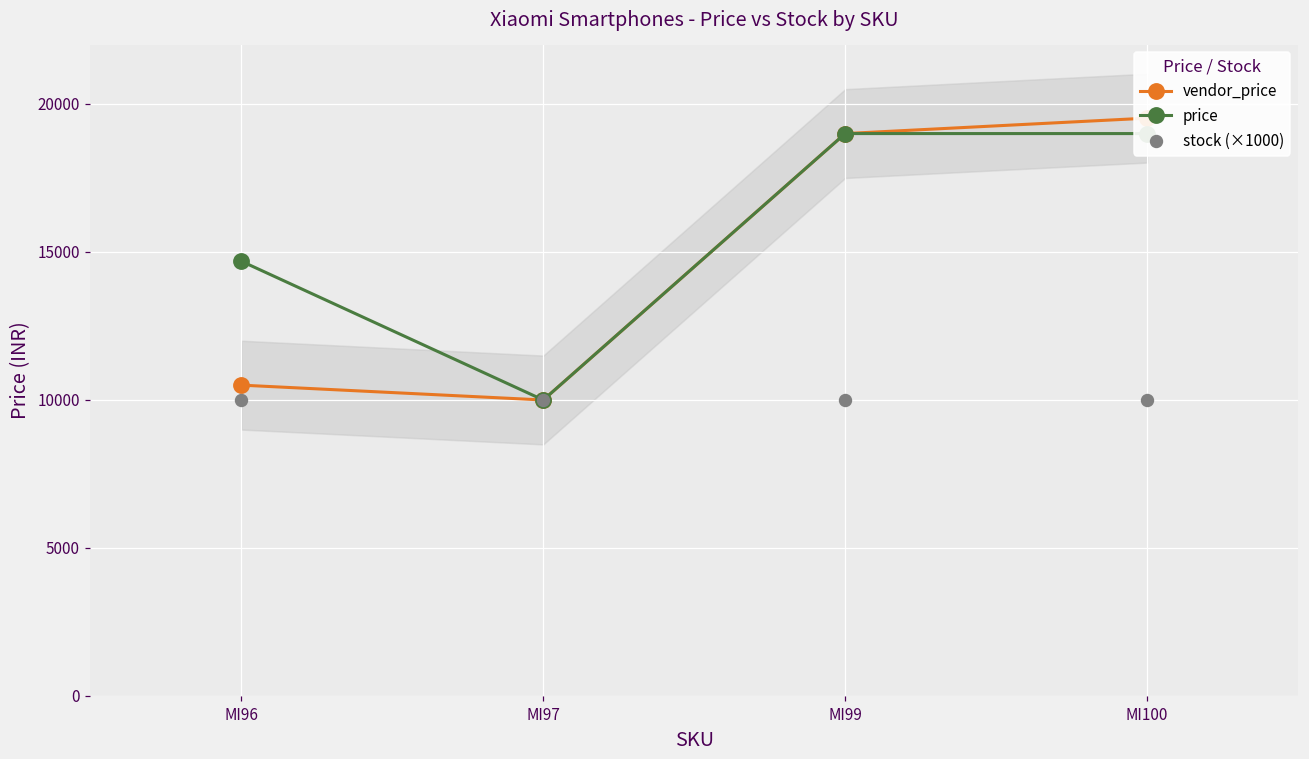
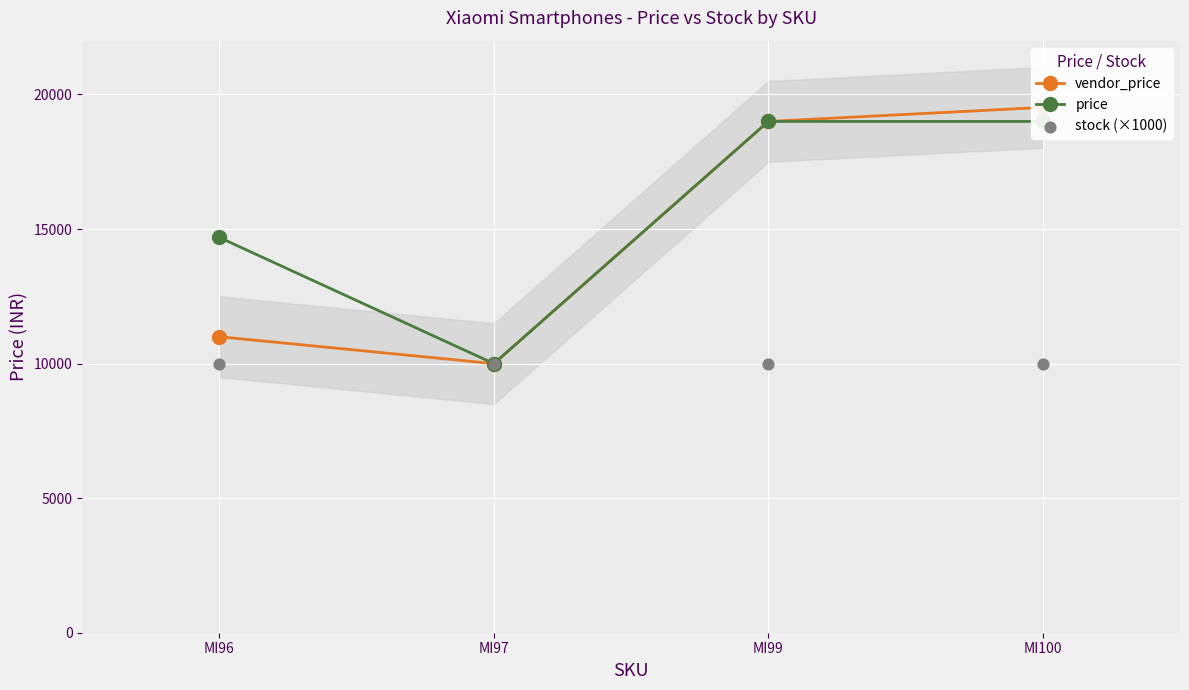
vendor_price, MI96: 10500 -> 11000
